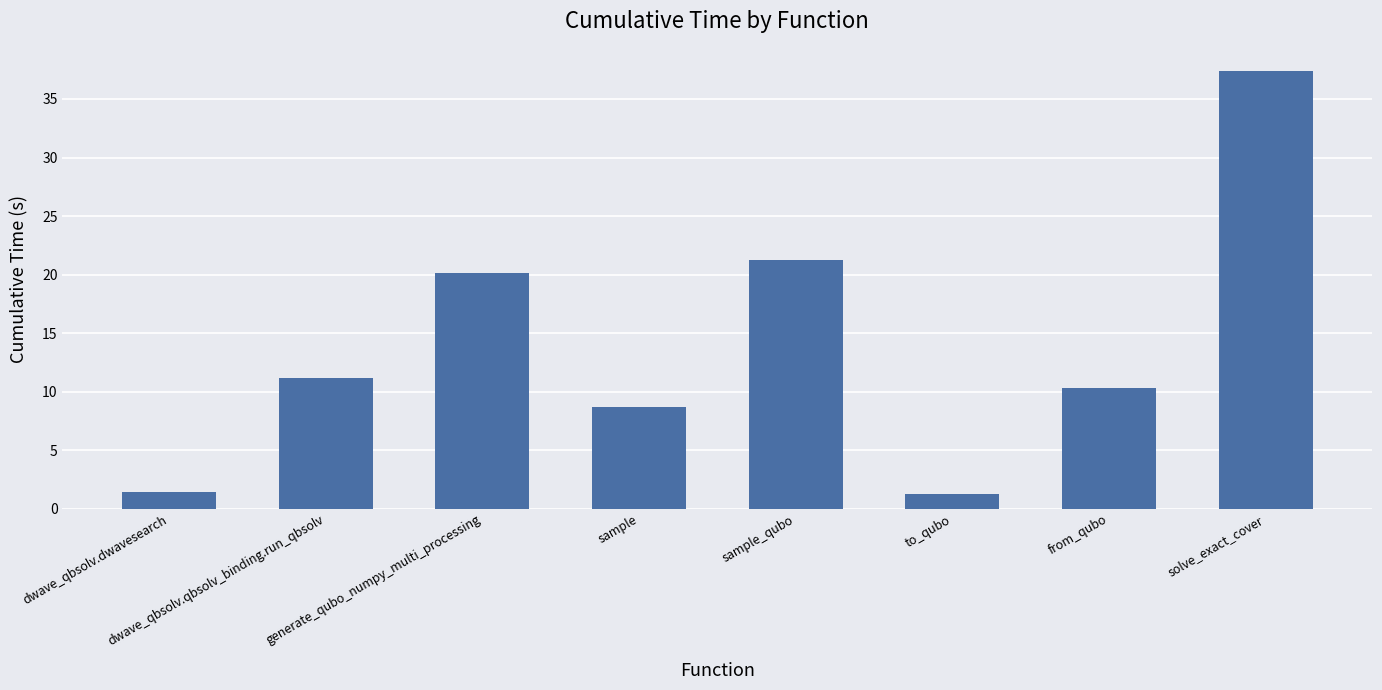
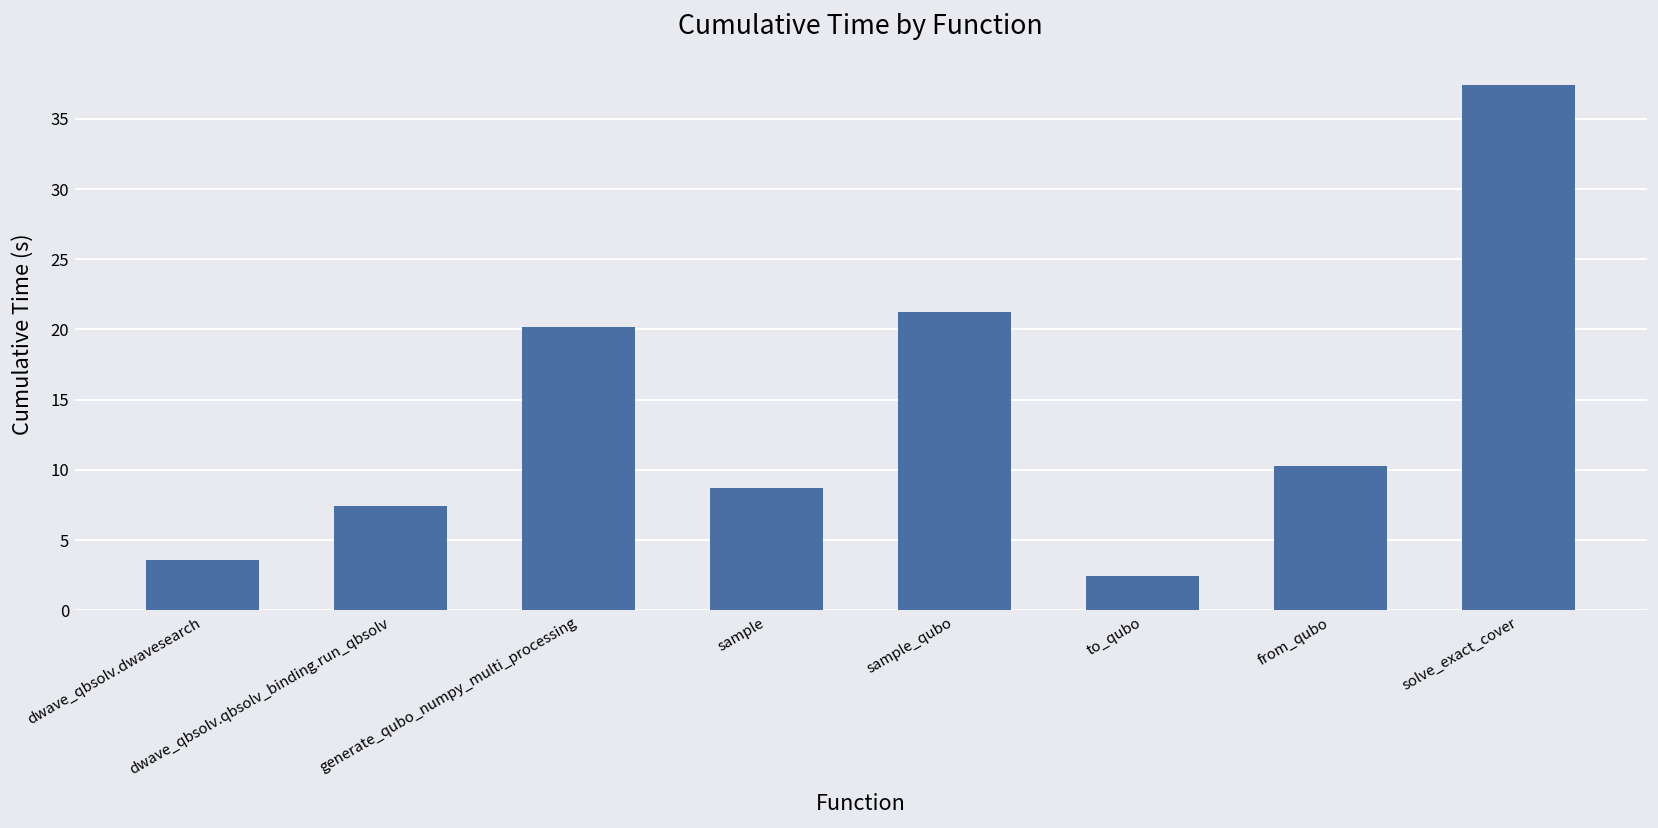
dwave_qbsolv.dwavesearch: 1.4 -> 3.6
dwave_qbsolv.qbsolv_binding.run_qbsolv: 11.2 -> 7.4
to_qubo: 1.3 -> 2.4
